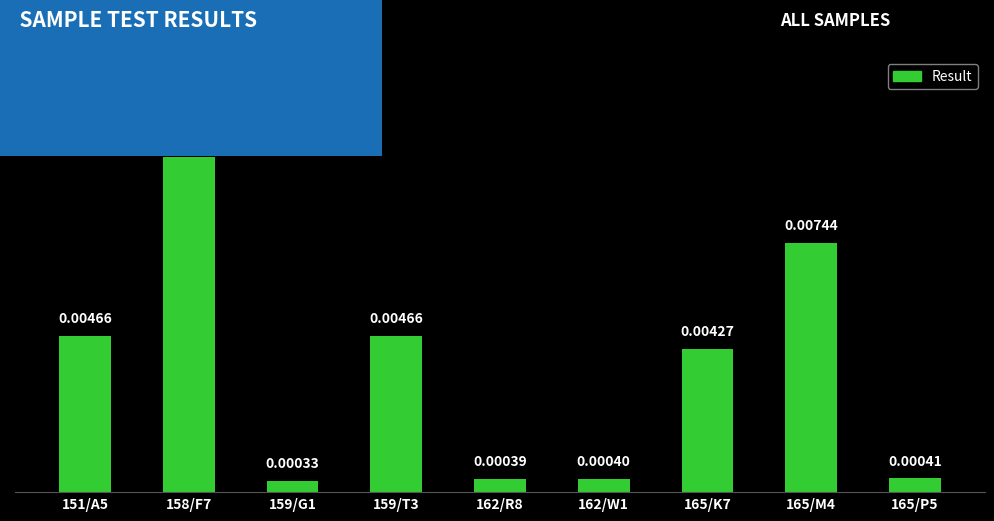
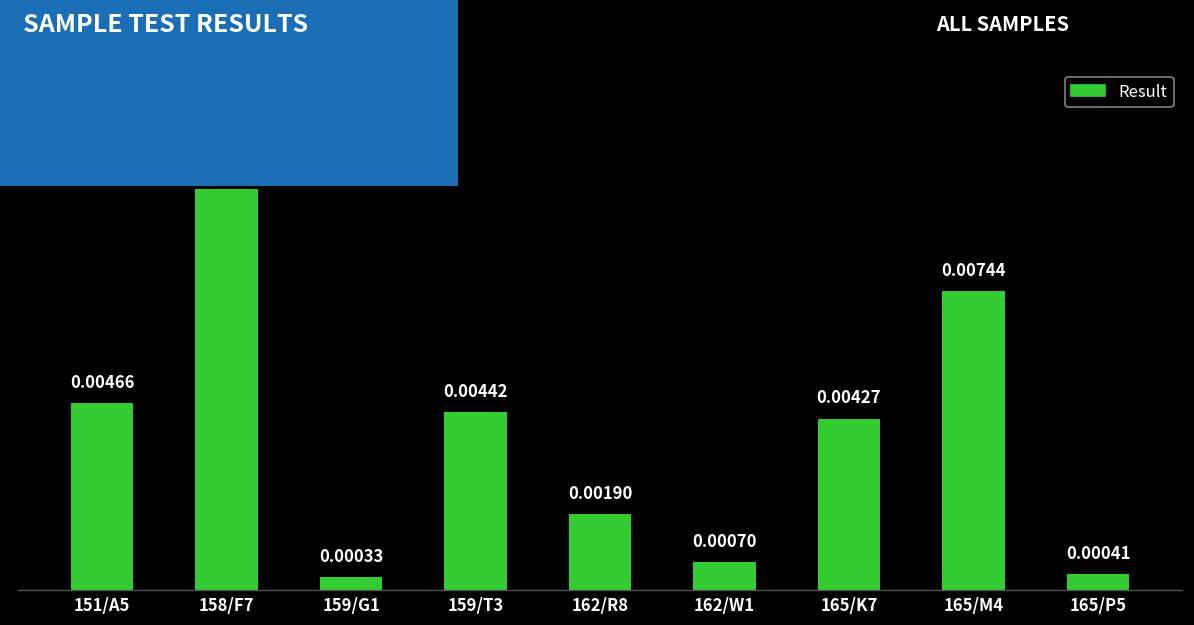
159/T3: 0.00466 -> 0.00442
162/R8: 0.00039 -> 0.00190
162/W1: 0.00040 -> 0.00070
